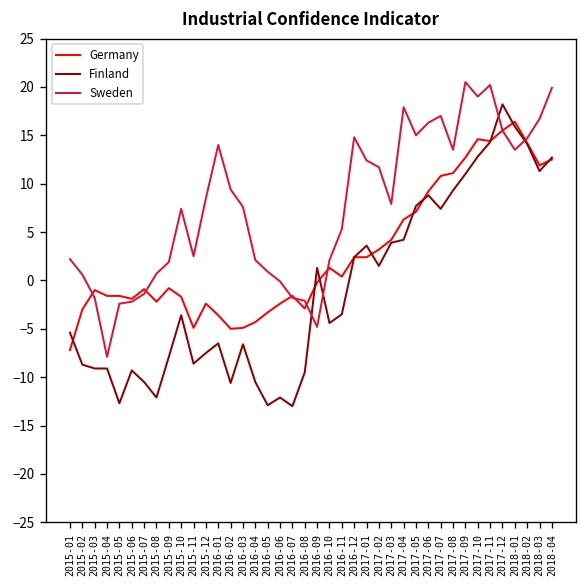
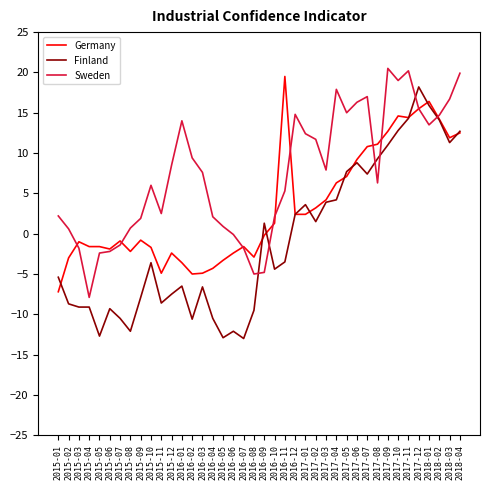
Sweden, 2015-10: 7 -> 6
Sweden, 2016-08: -2 -> -5
Germany, 2016-11: 0 -> 20
Sweden, 2017-08: 14 -> 6
